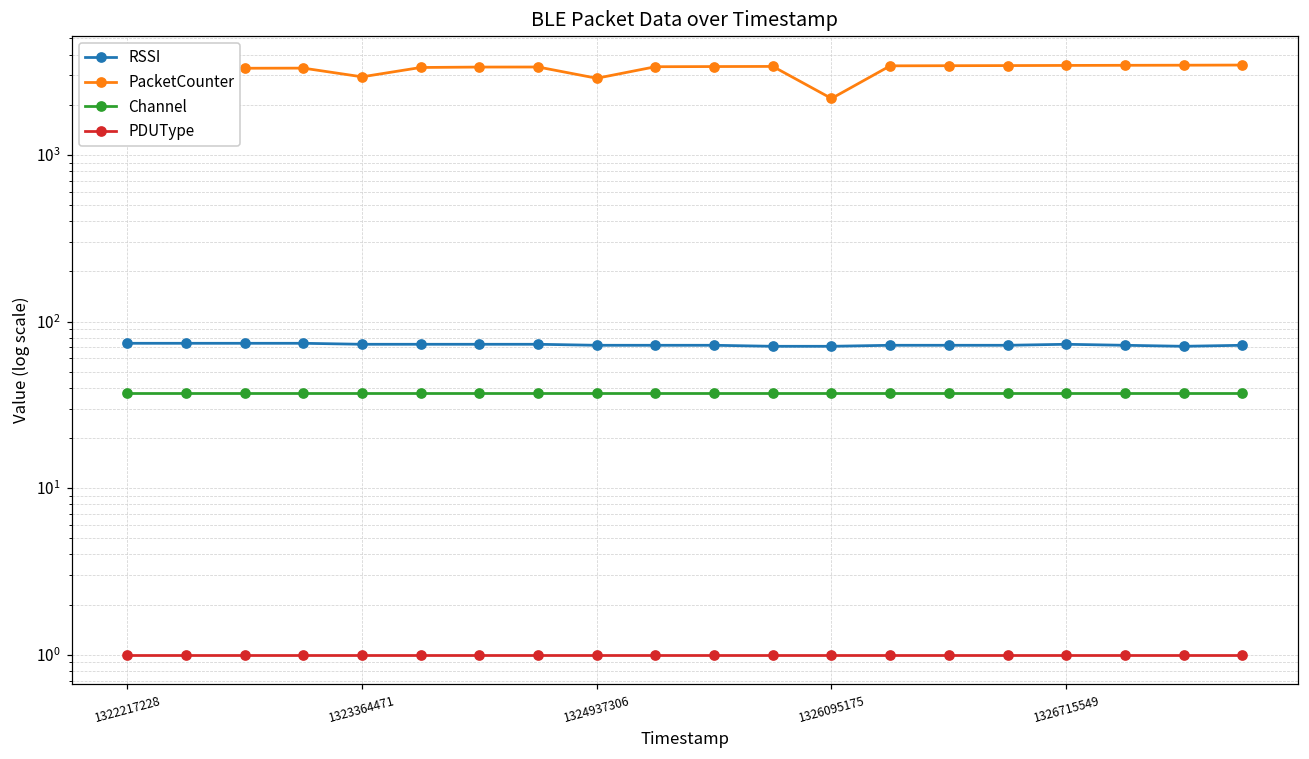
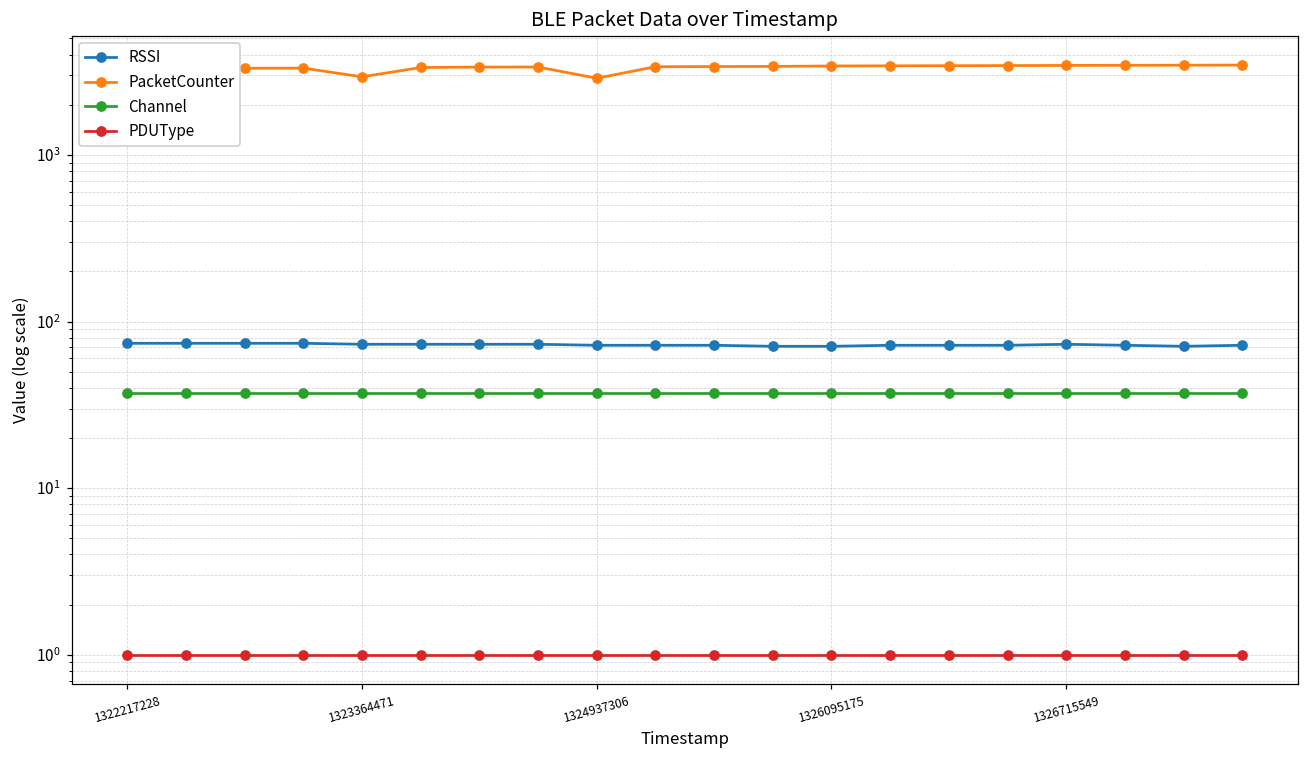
PacketCounter, 1326095175: 2200 -> 3400
